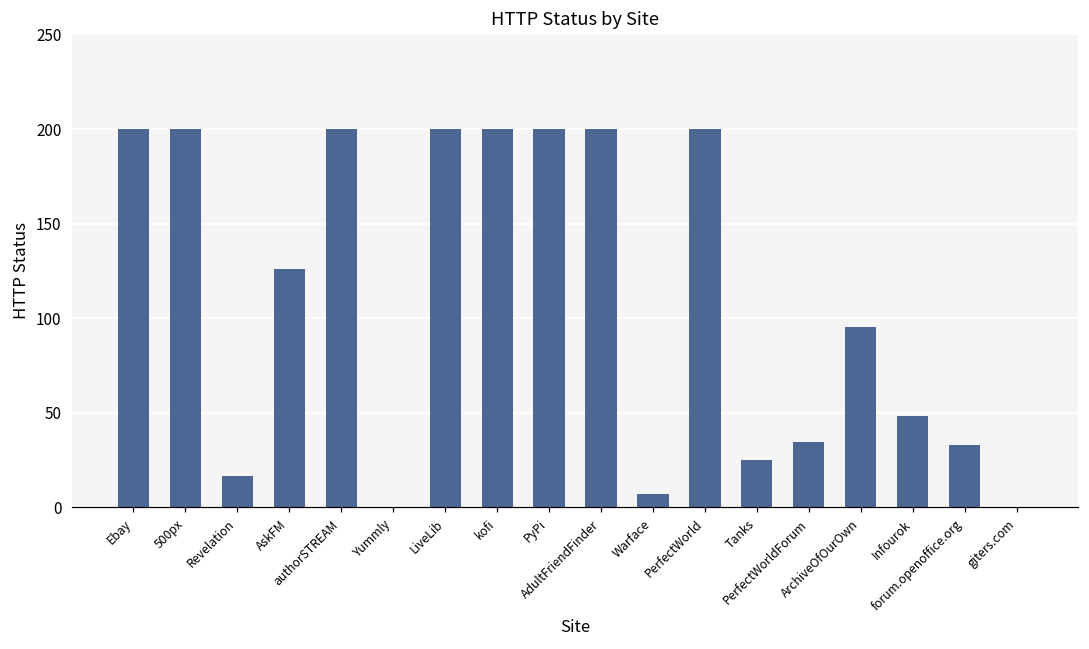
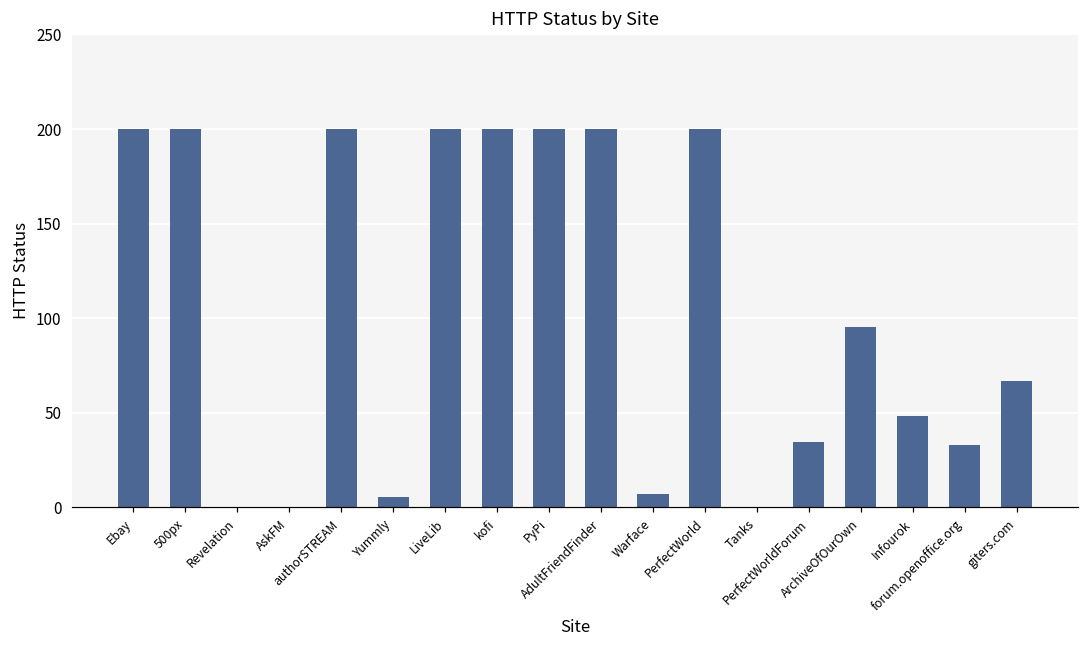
Revelation: 17 -> 0
AskFM: 126 -> 0
Yummly: 0 -> 5
Tanks: 25 -> 0
giters.com: 0 -> 67
